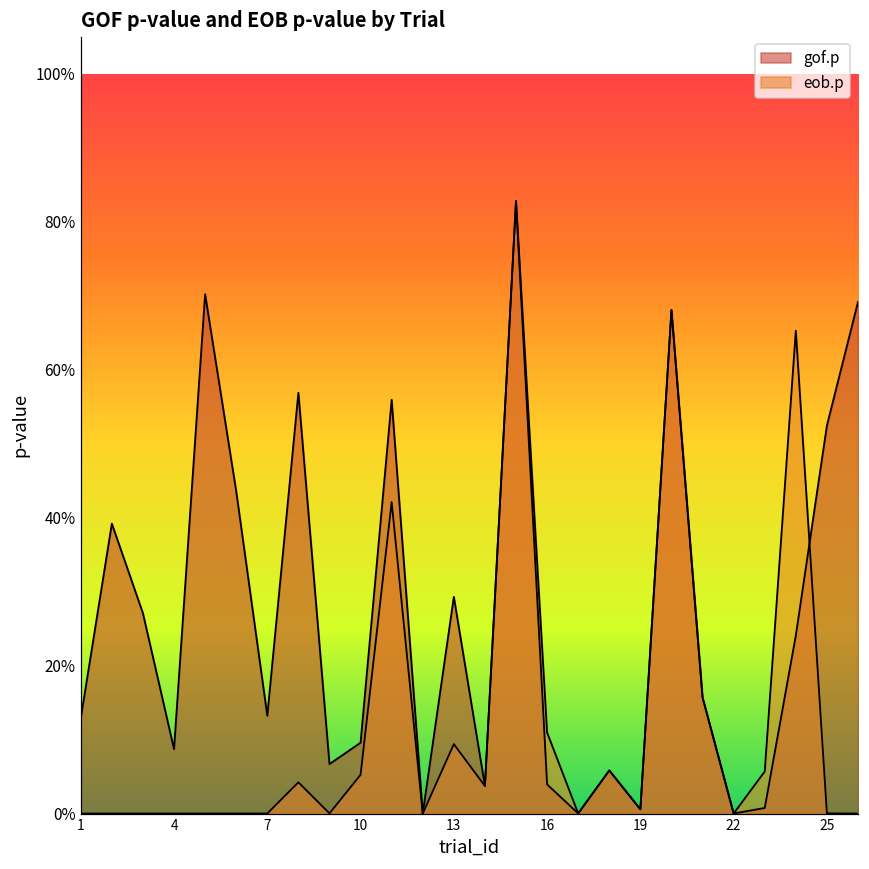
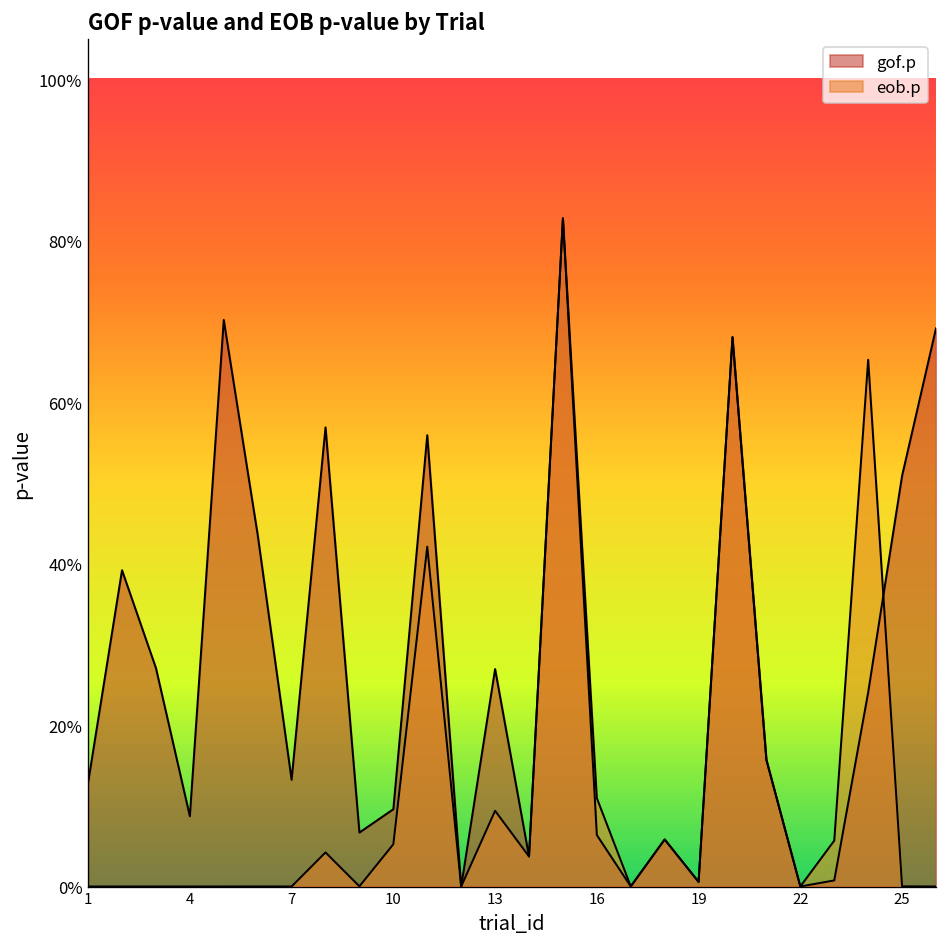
gof.p, 13: 29% -> 27%
gof.p, 16: 4% -> 6%
gof.p, 25: 52% -> 51%
